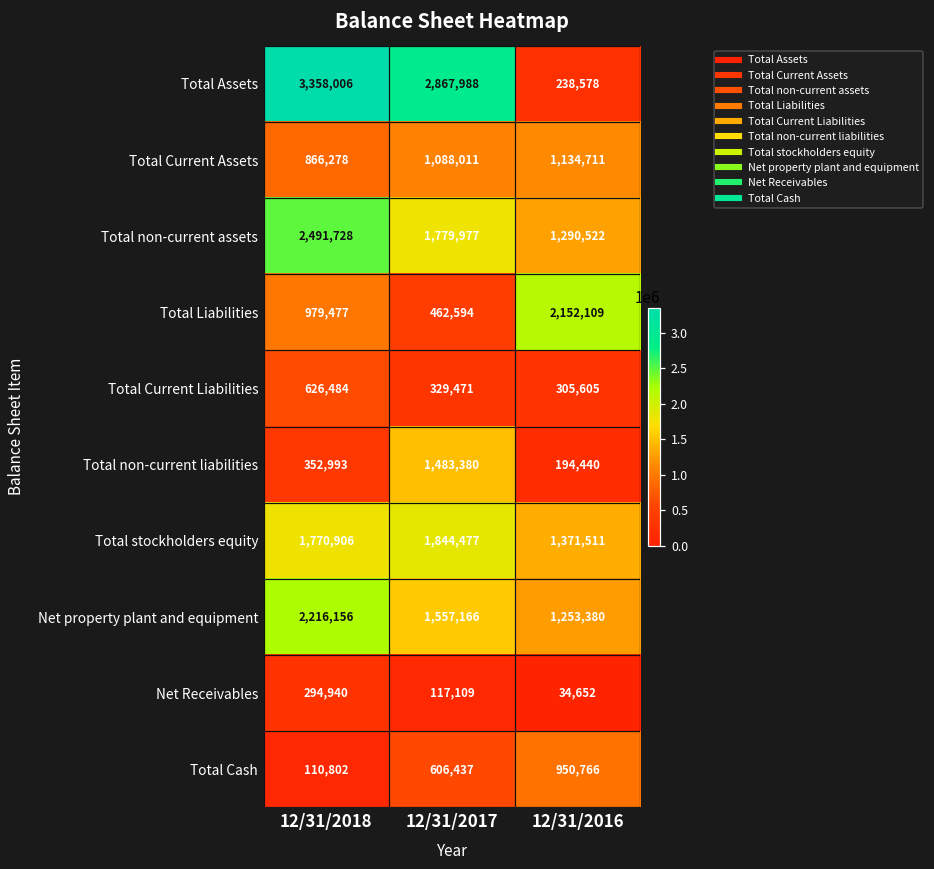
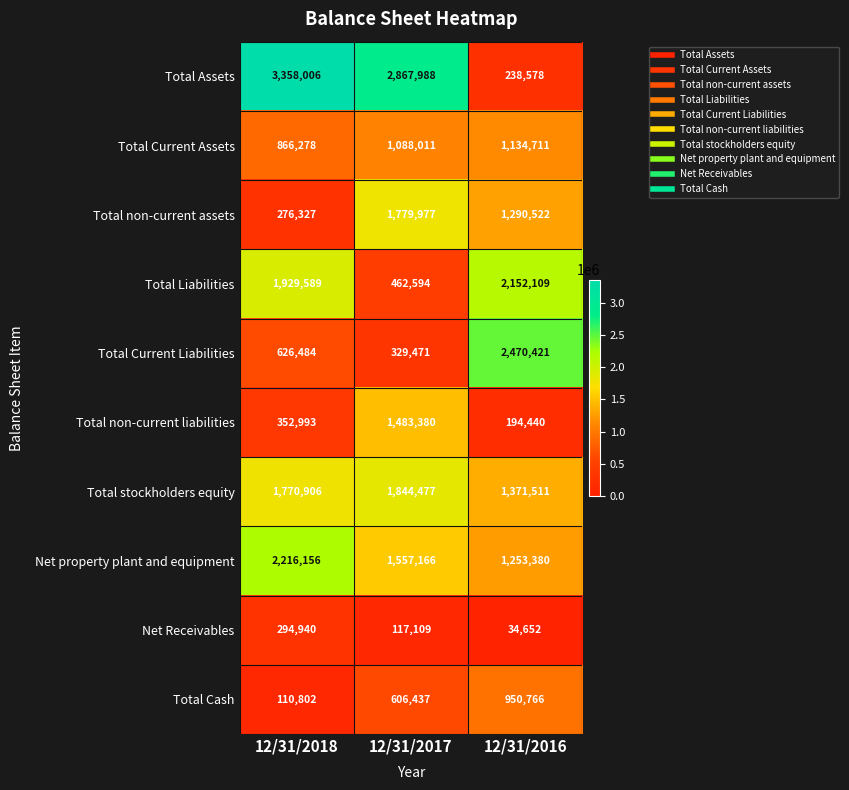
Total non-current assets, 12/31/2018: 2,491,728 -> 276,327
Total Liabilities, 12/31/2018: 979,477 -> 1,929,589
Total Current Liabilities, 12/31/2016: 305,605 -> 2,470,421
